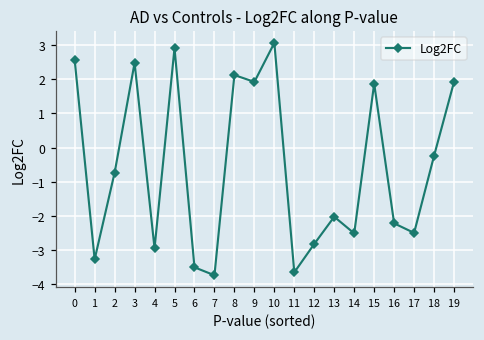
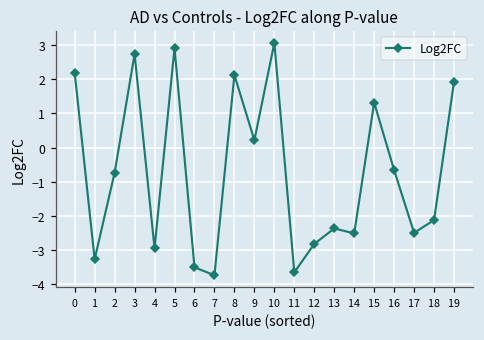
0: 2.6 -> 2.2
3: 2.5 -> 2.7
9: 1.9 -> 0.2
13: -2.0 -> -2.4
15: 1.9 -> 1.3
16: -2.2 -> -0.7
18: -0.2 -> -2.1
